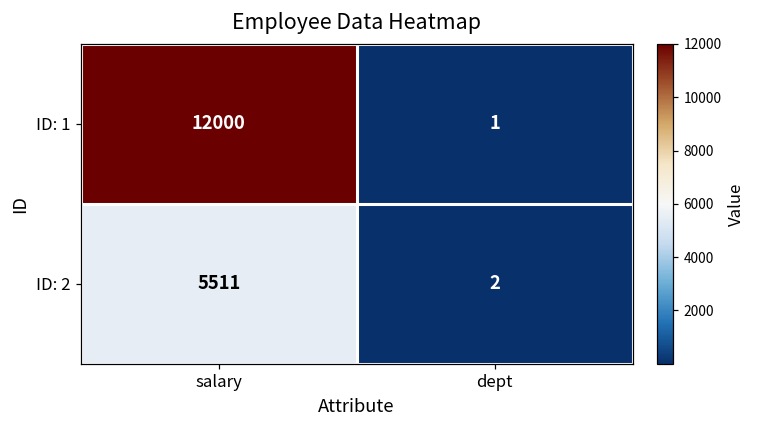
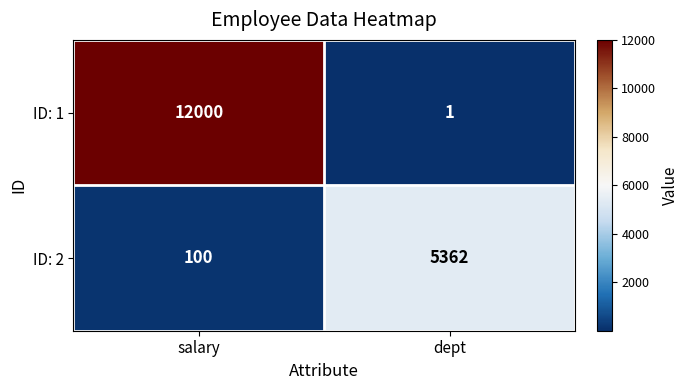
ID: 2, salary: 5511 -> 100
ID: 2, dept: 2 -> 5362
